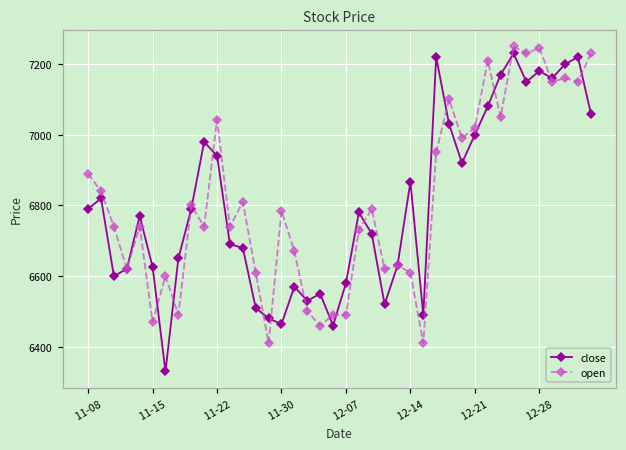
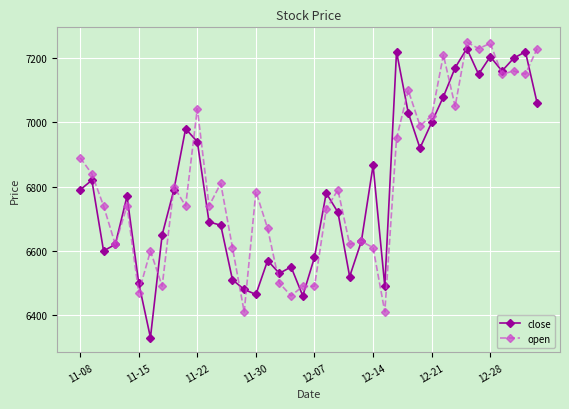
close, 11-15: 6630 -> 6500
close, 12-28: 7180 -> 7200
